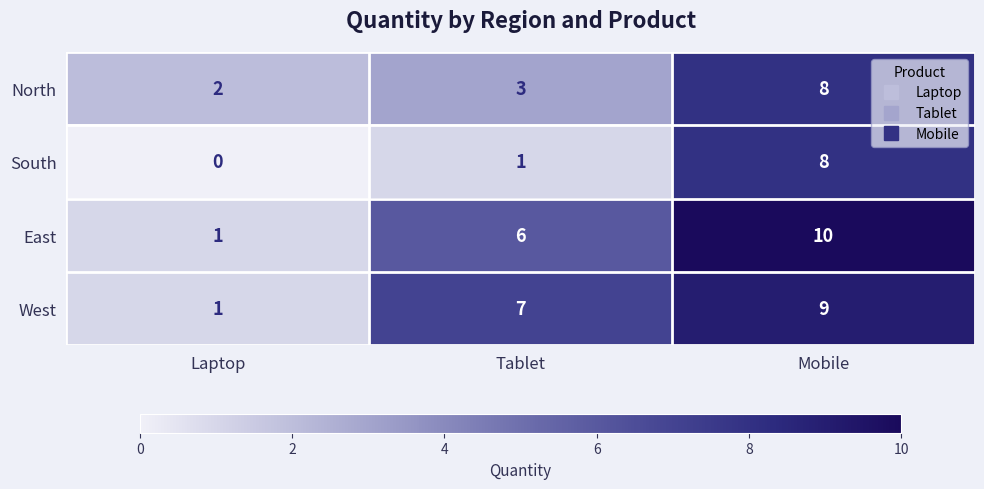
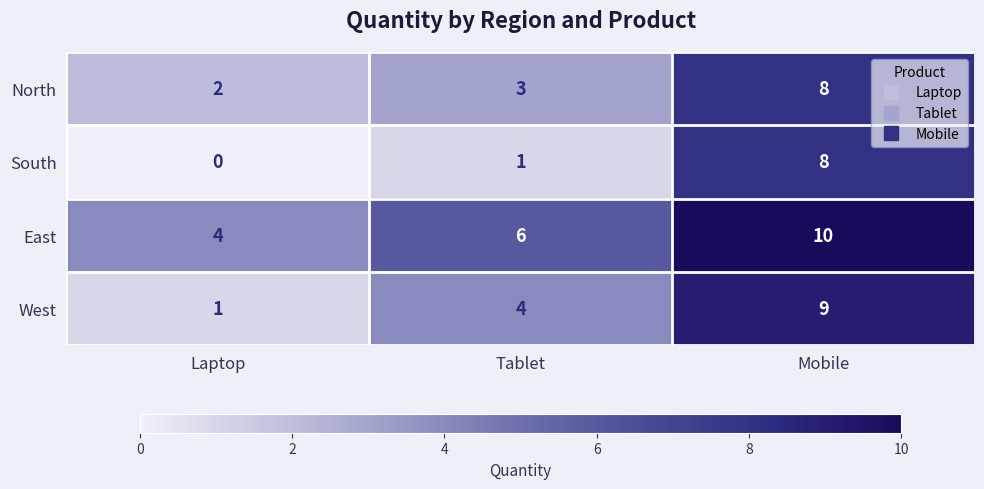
East, Laptop: 1 -> 4
West, Tablet: 7 -> 4
